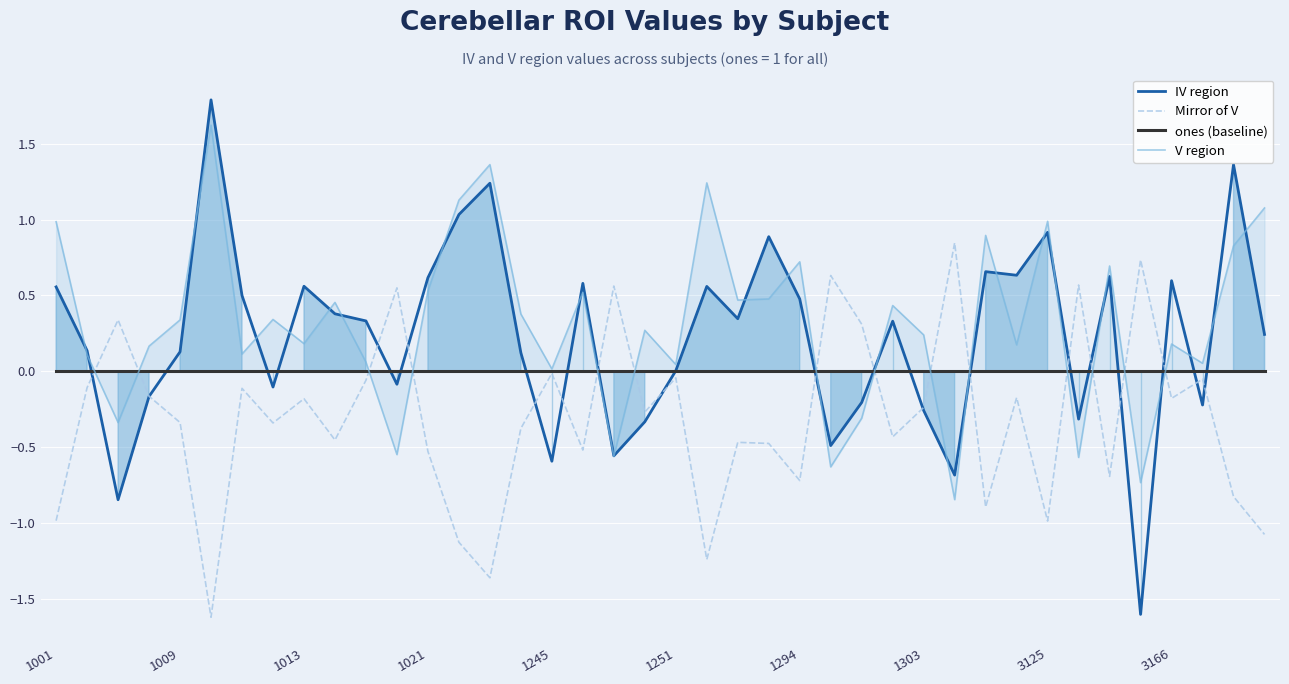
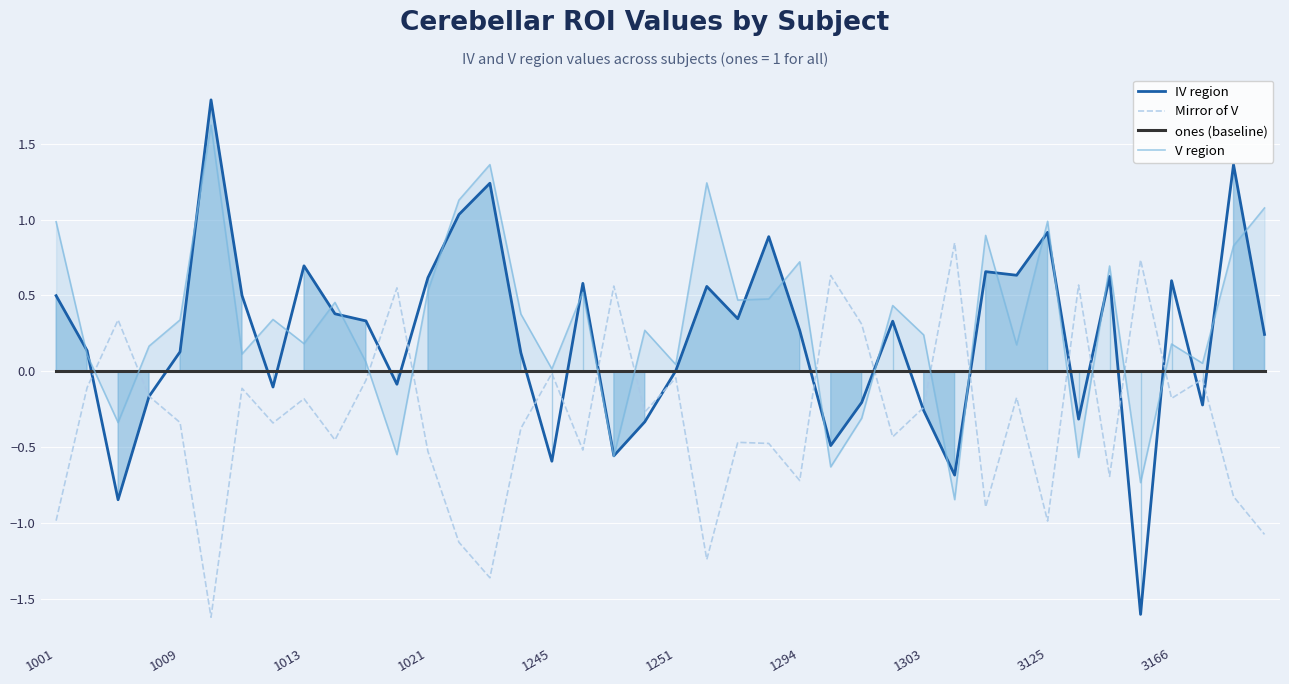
IV region, 1001: 0.56 -> 0.50
IV region, 1013: 0.56 -> 0.70
IV region, 1294: 0.48 -> 0.27
